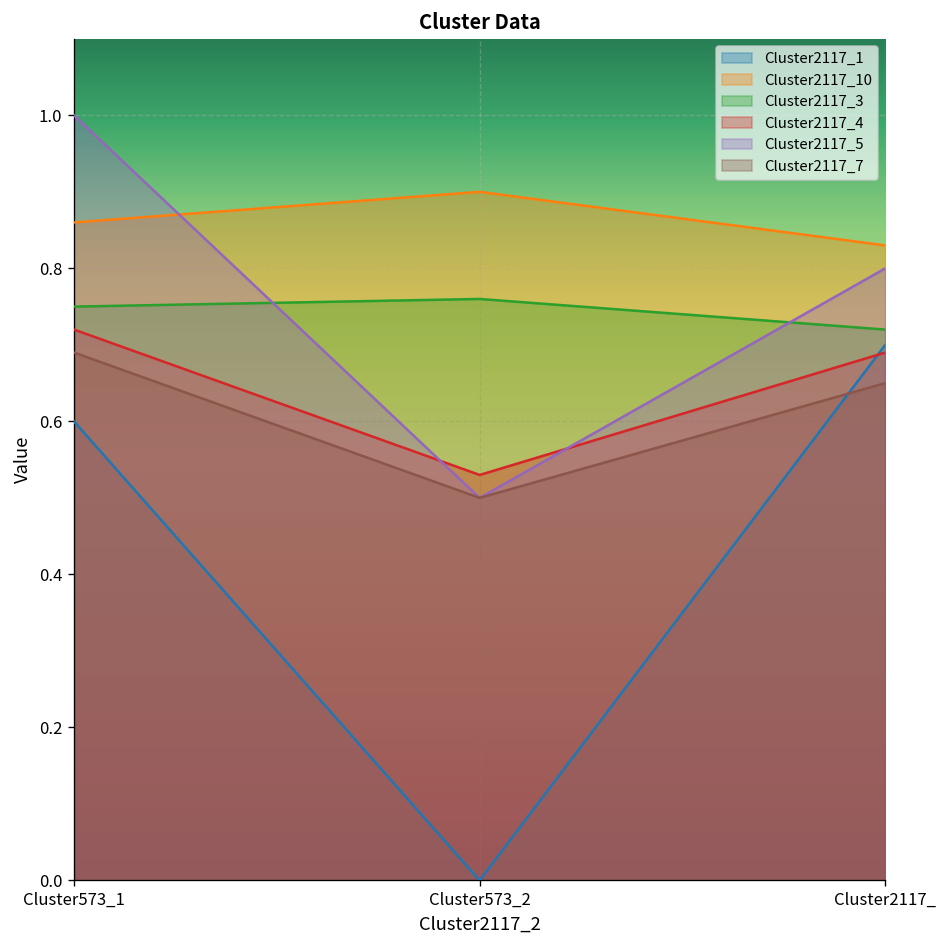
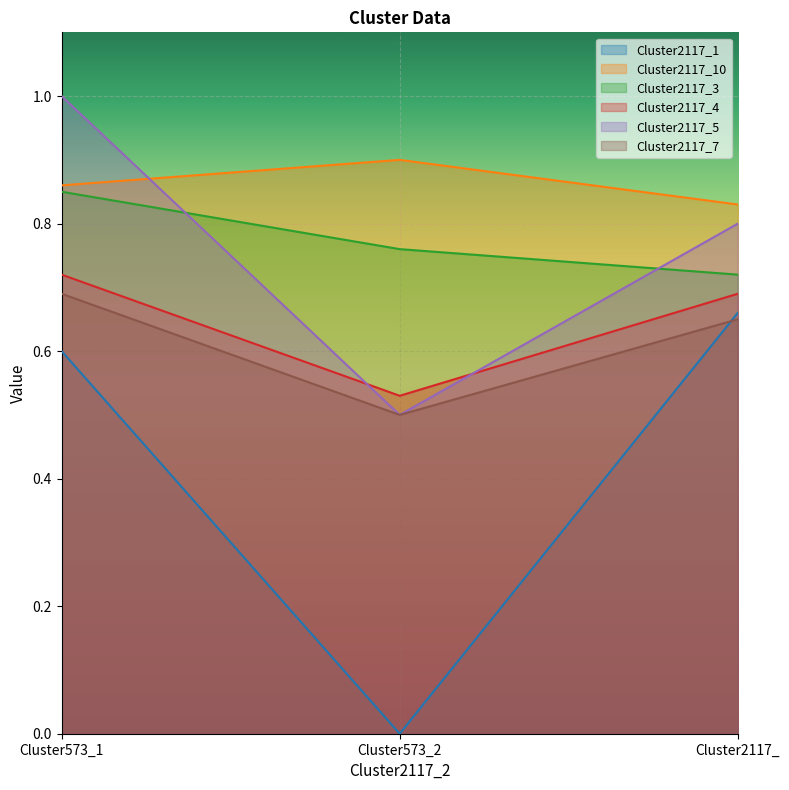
Cluster2117_3, Cluster573_1: 0.75 -> 0.85
Cluster2117_1, Cluster2117_: 0.70 -> 0.66
